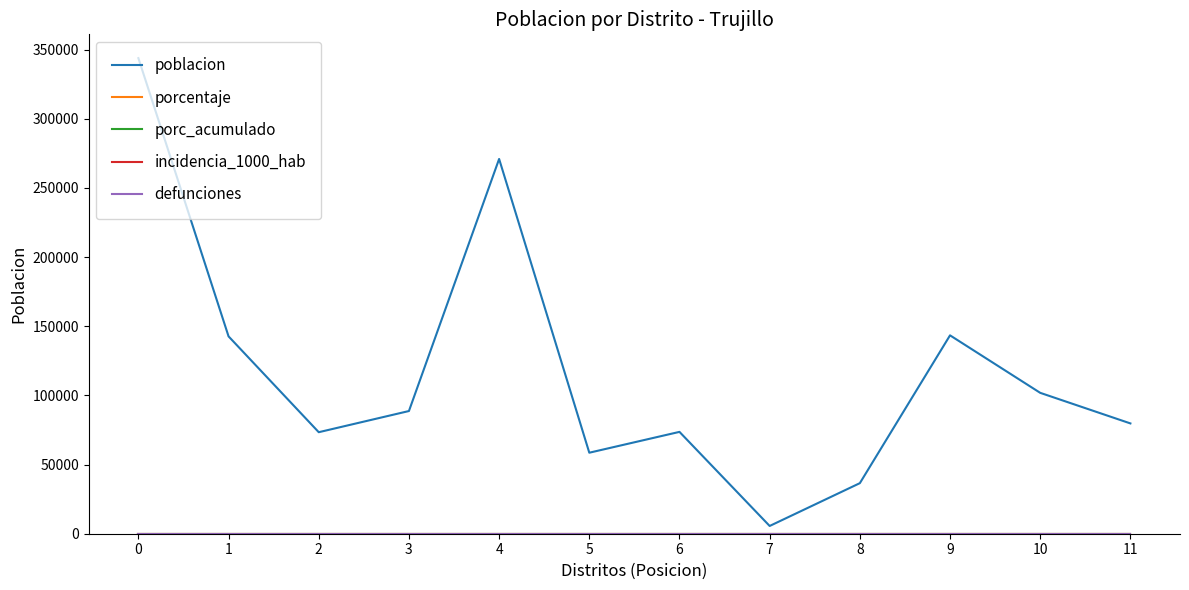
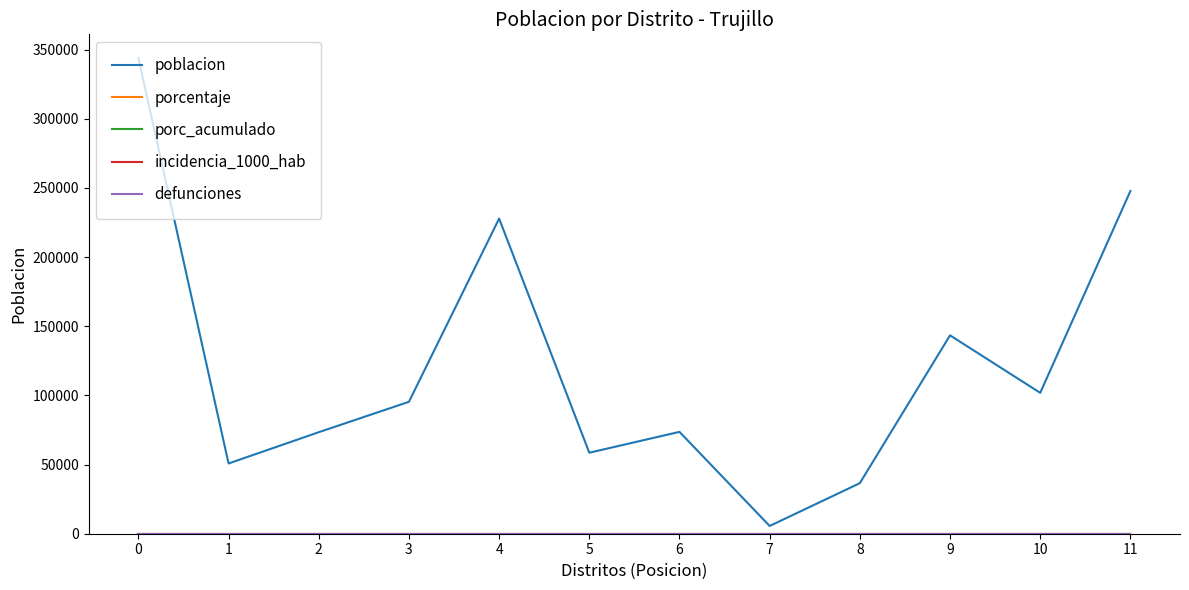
poblacion, 1: 143000 -> 51000
poblacion, 3: 89000 -> 95000
poblacion, 4: 271000 -> 228000
poblacion, 11: 80000 -> 248000
